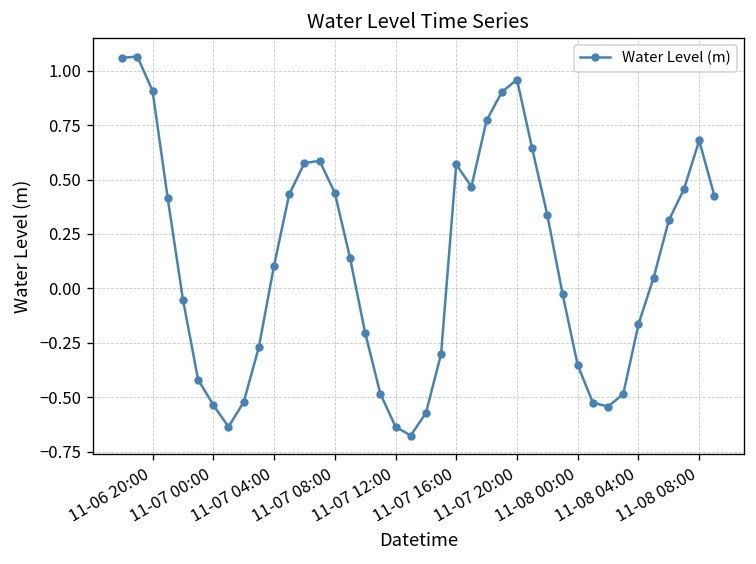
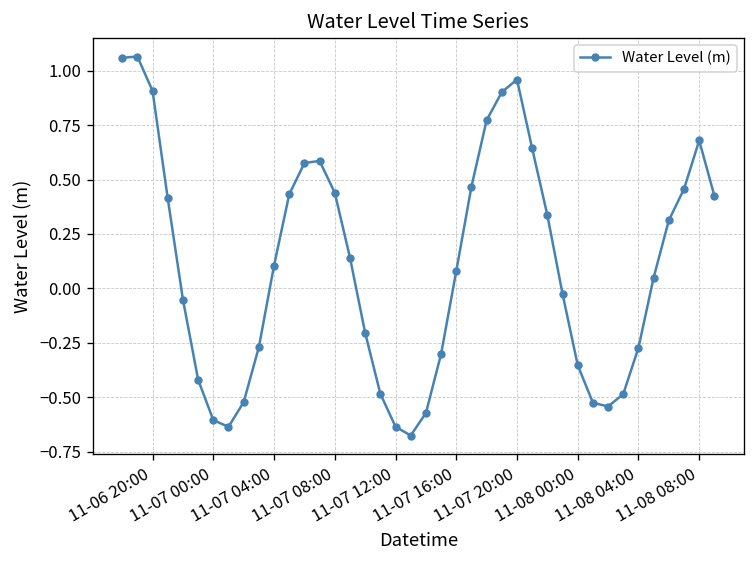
11-07 00:00: -0.54 -> -0.60
11-07 16:00: 0.57 -> 0.08
11-08 04:00: -0.16 -> -0.27
